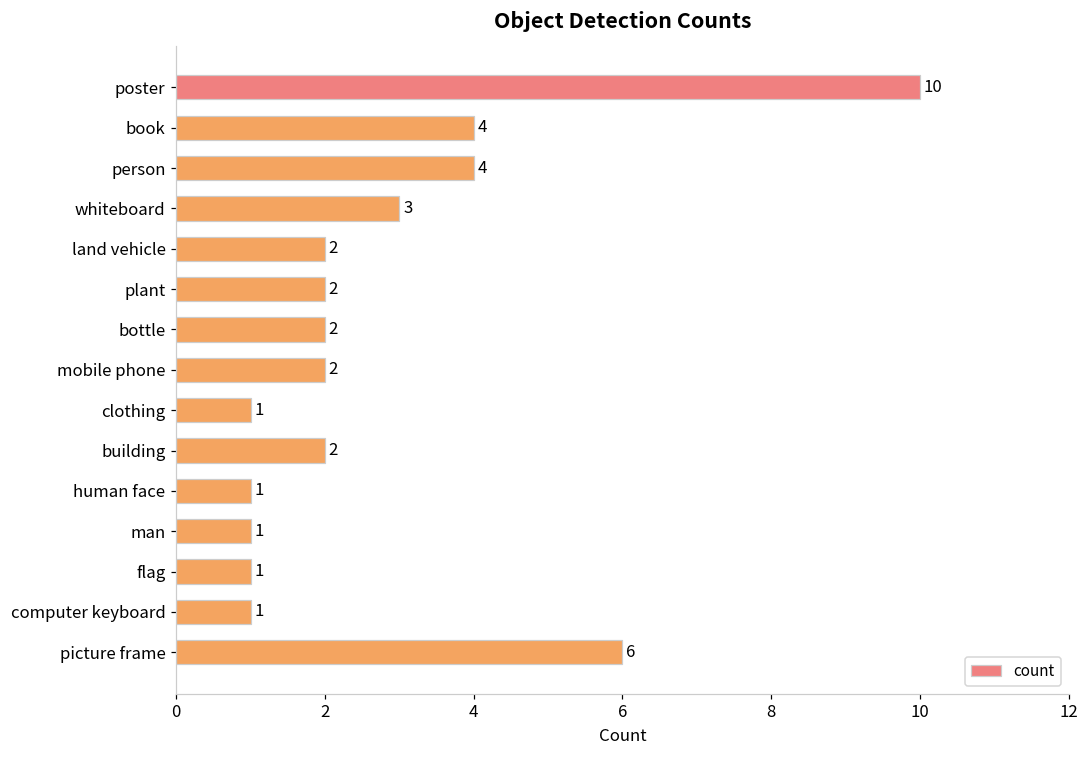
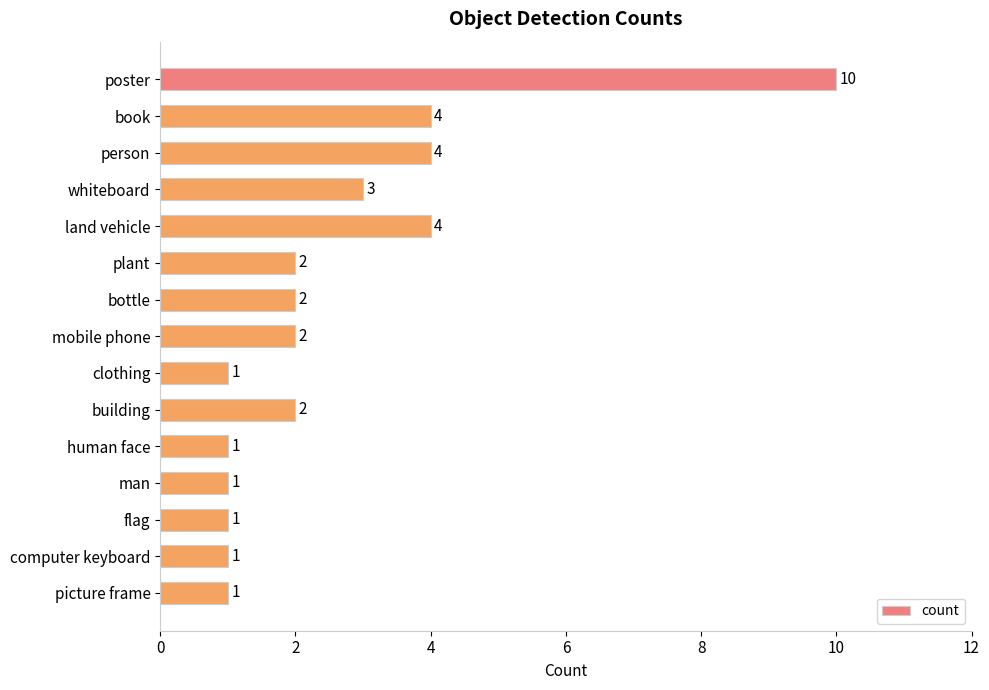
land vehicle: 2 -> 4
picture frame: 6 -> 1
